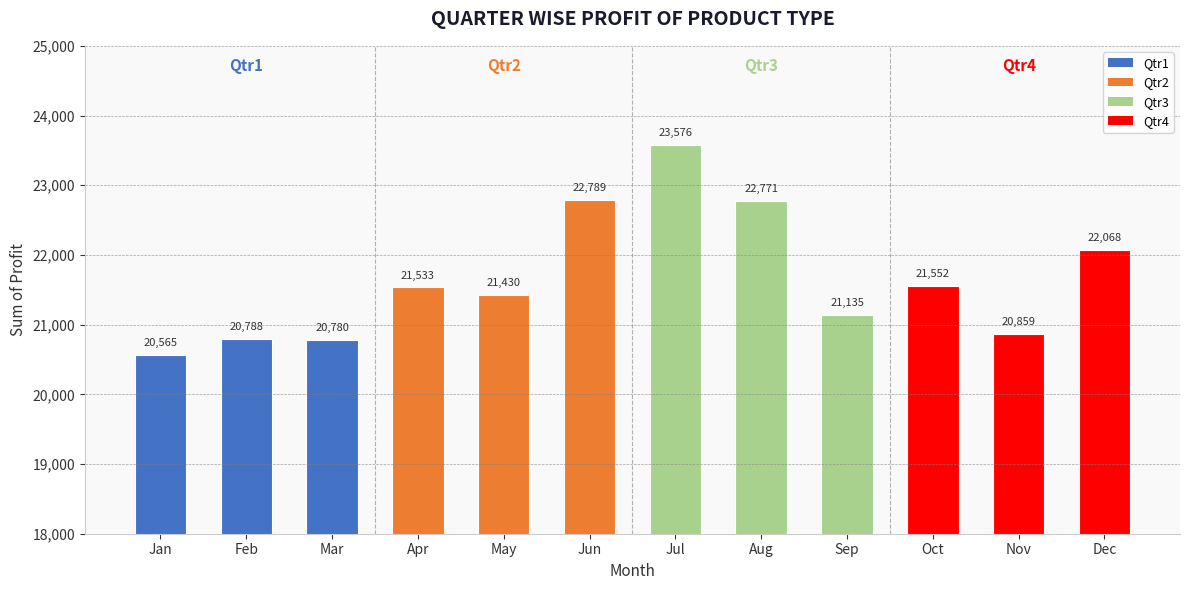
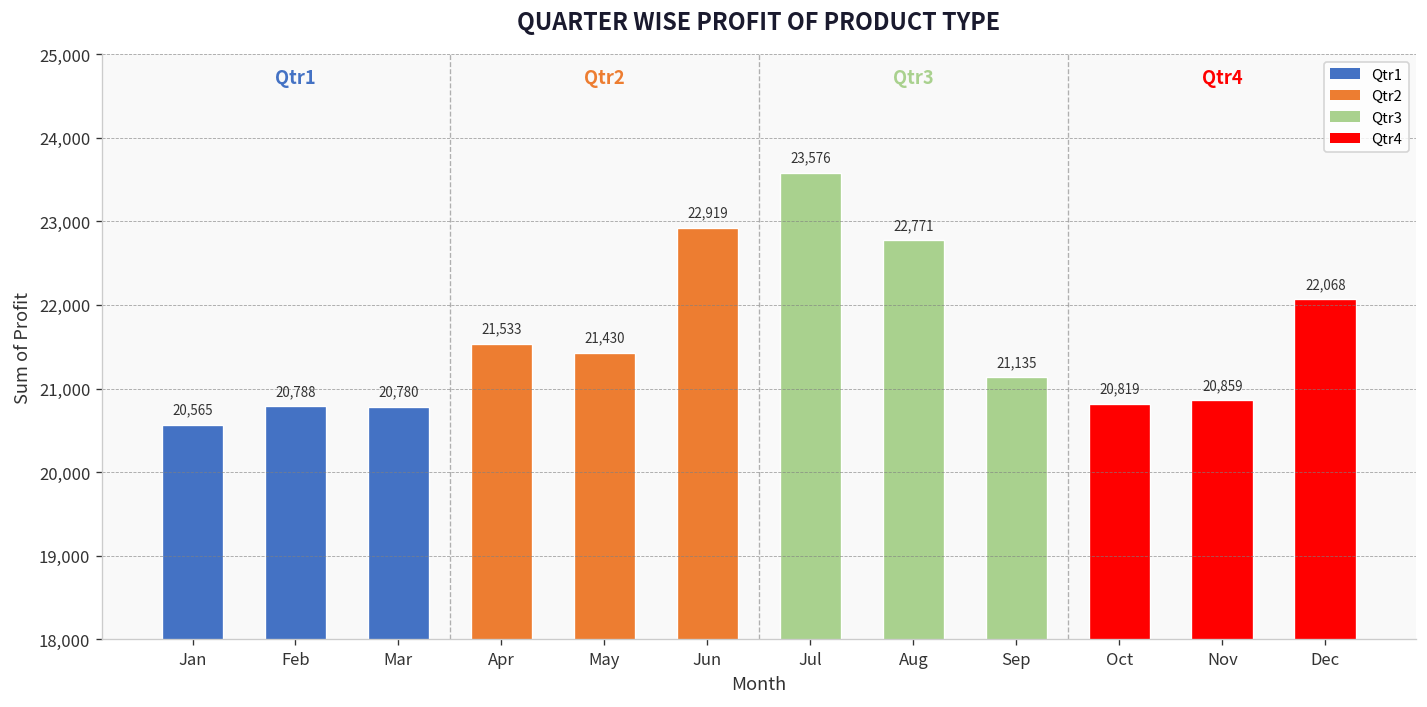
Jun: 22,789 -> 22,919
Oct: 21,552 -> 20,819
